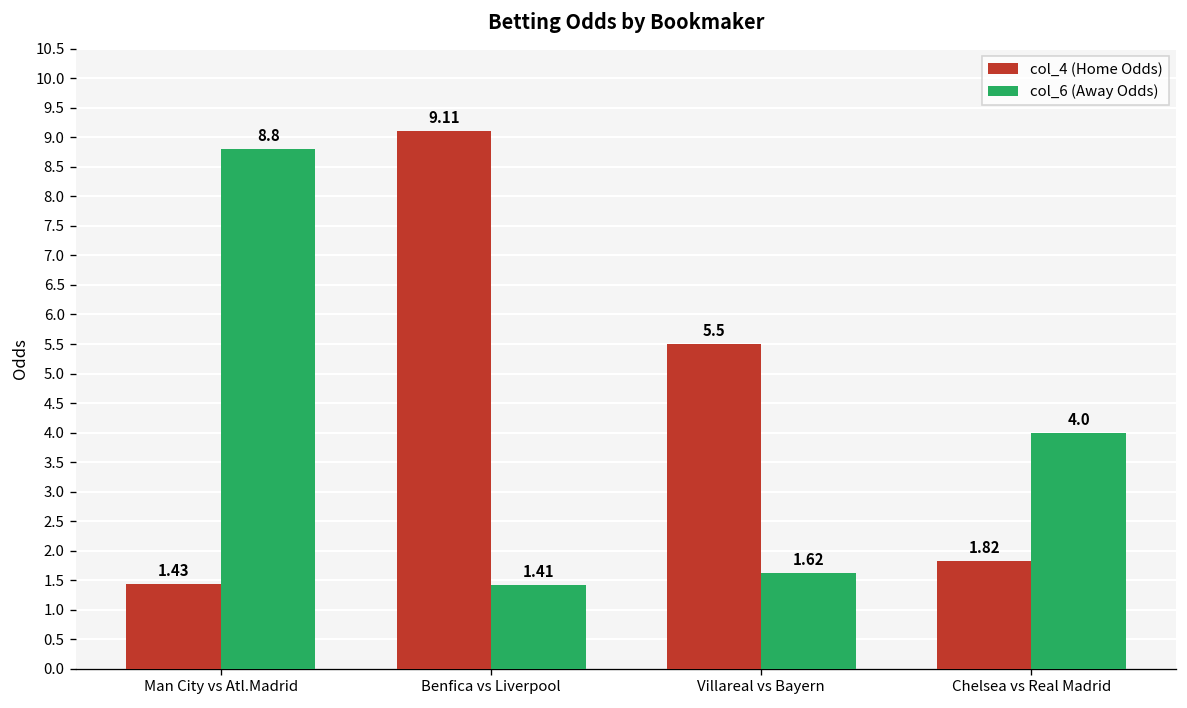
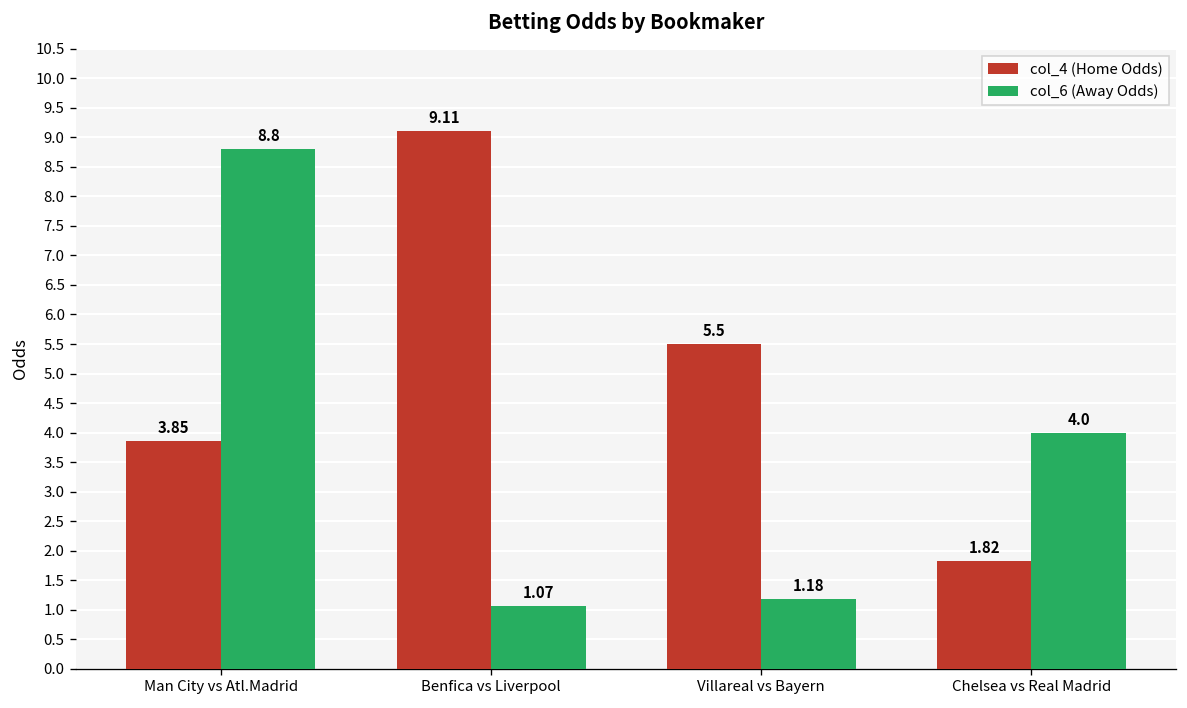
col_4 (Home Odds), Man City vs Atl.Madrid: 1.43 -> 3.85
col_6 (Away Odds), Benfica vs Liverpool: 1.41 -> 1.07
col_6 (Away Odds), Villareal vs Bayern: 1.62 -> 1.18
